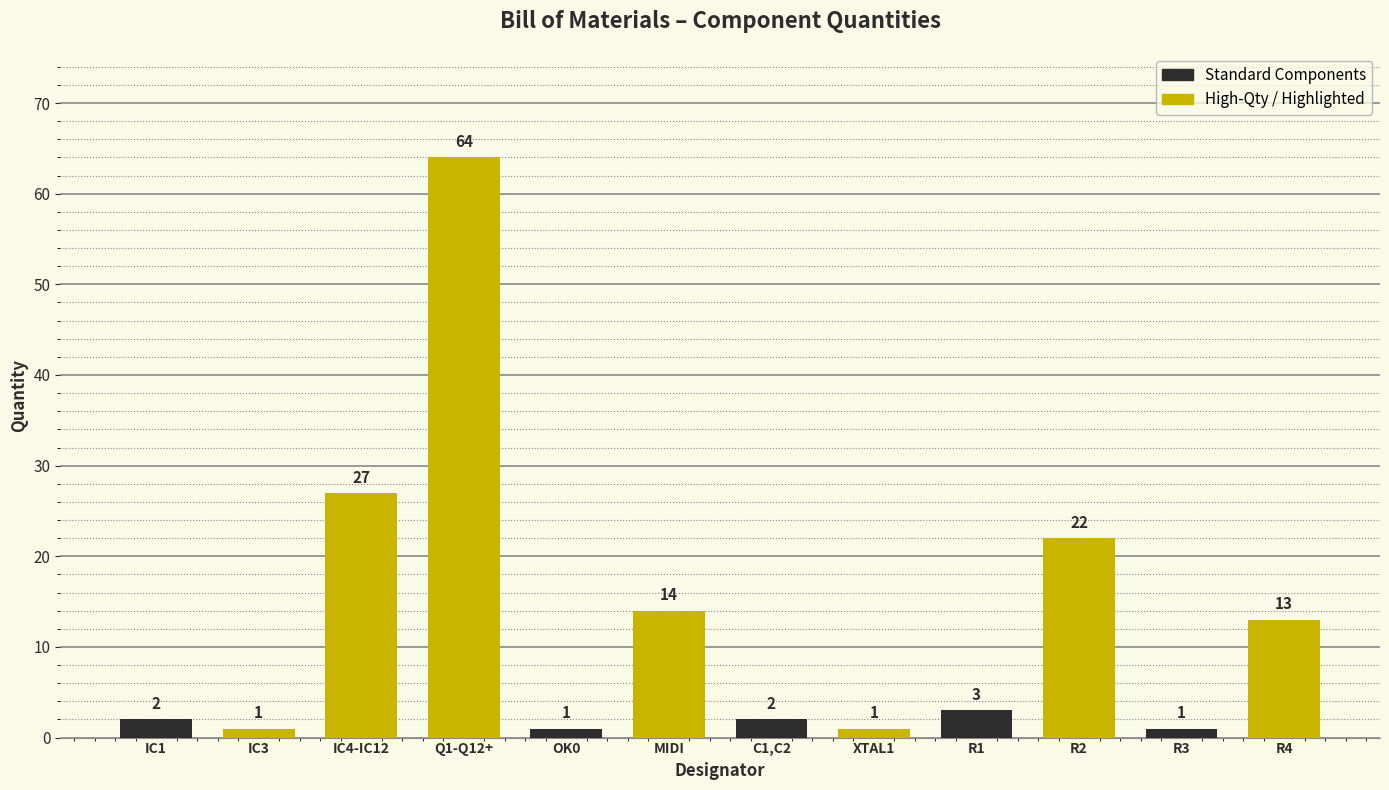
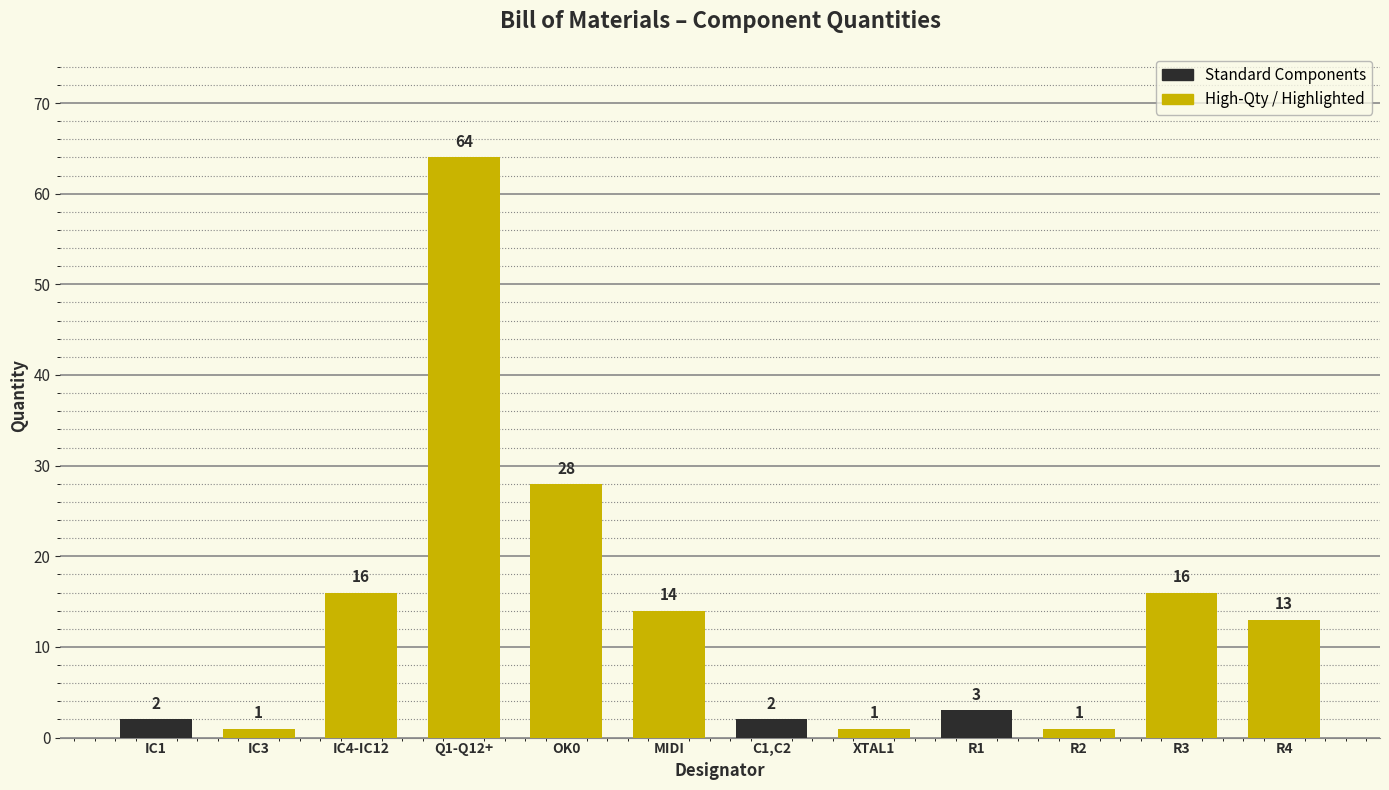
IC4-IC12: 27 -> 16
OK0: 1 -> 28
R2: 22 -> 1
R3: 1 -> 16
